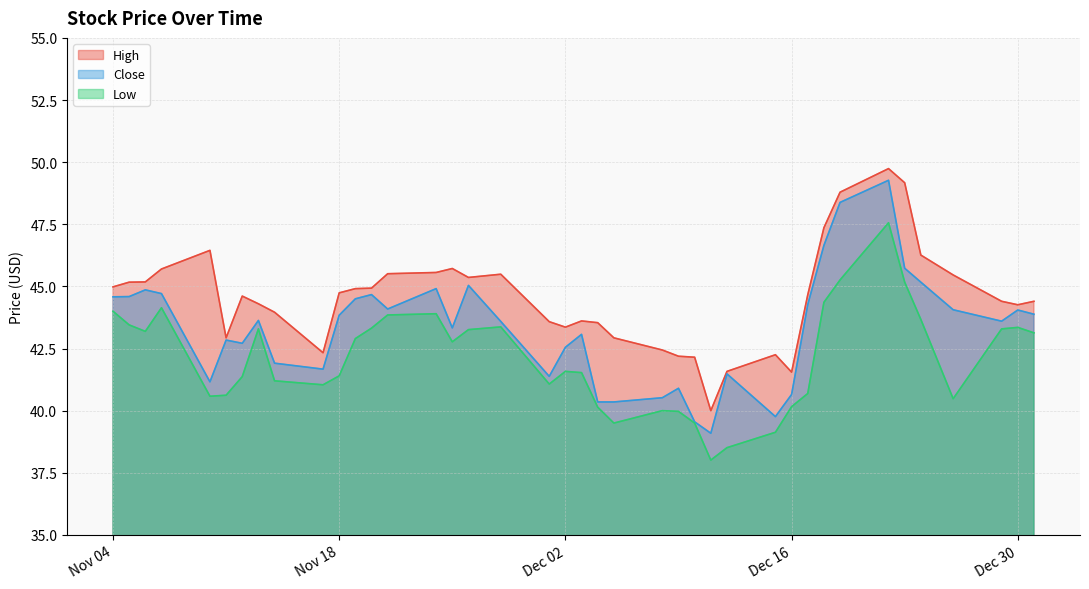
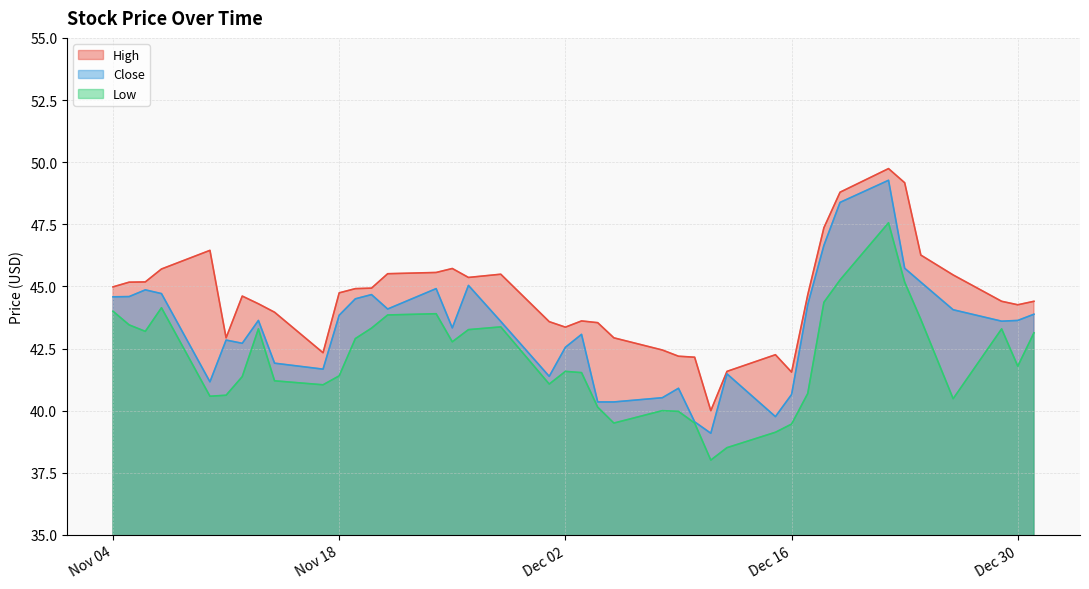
Low, Dec 16: 40.2 -> 39.5
Close, Dec 30: 44.1 -> 43.6
Low, Dec 30: 43.4 -> 41.8
